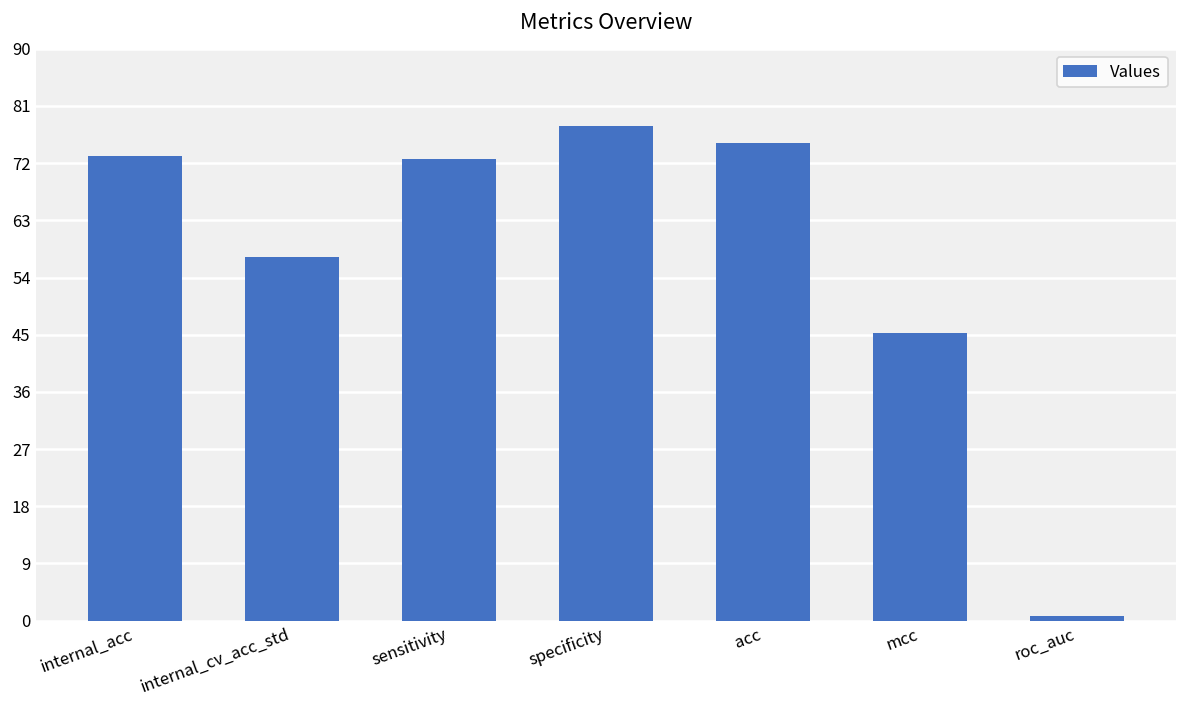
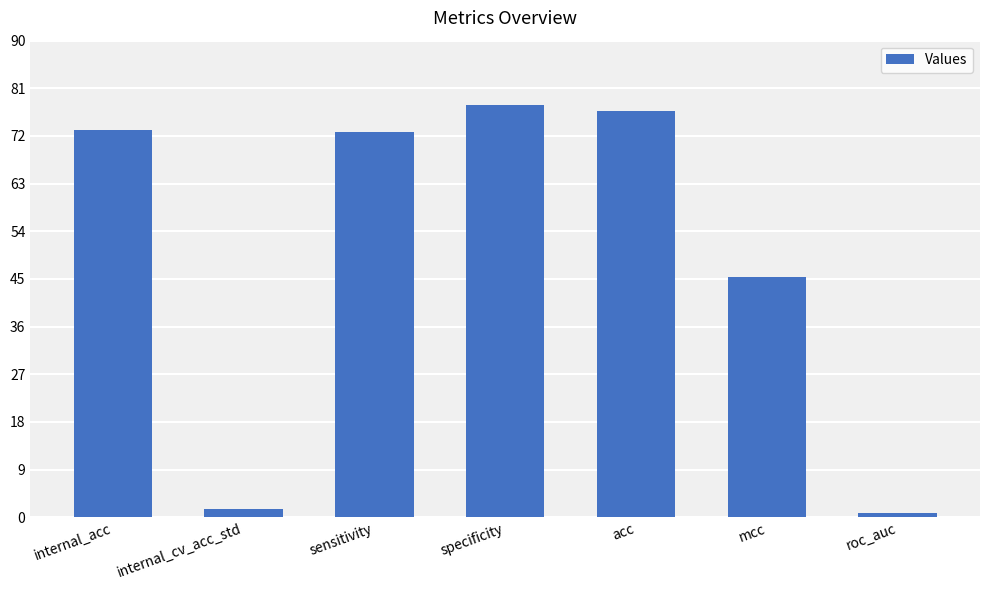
internal_cv_acc_std: 57 -> 2
acc: 75 -> 77
